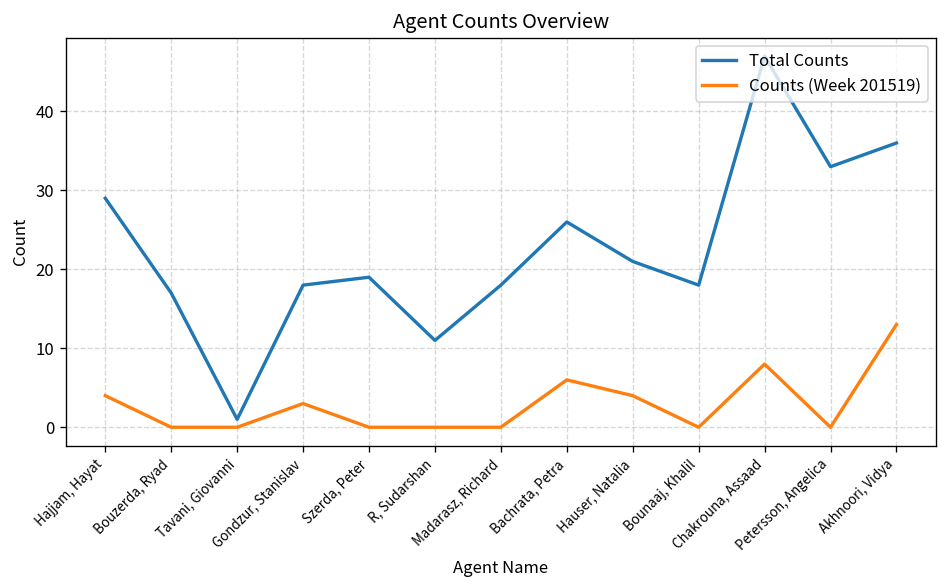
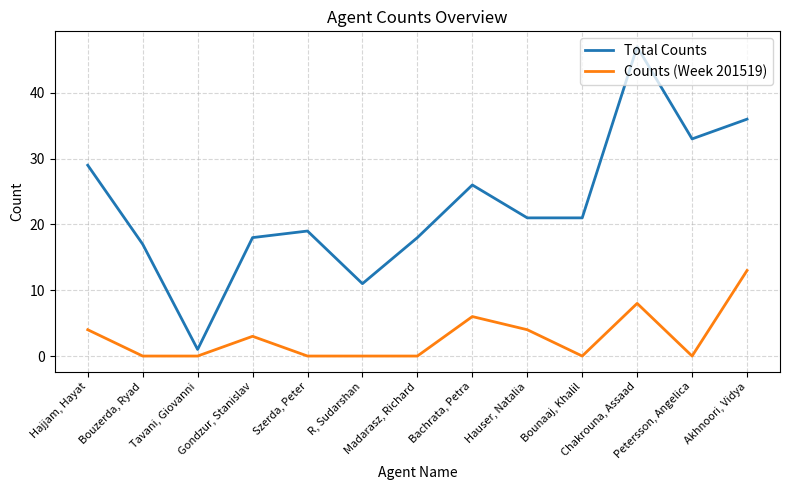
Total Counts, Bounaaj, Khalil: 18 -> 21
